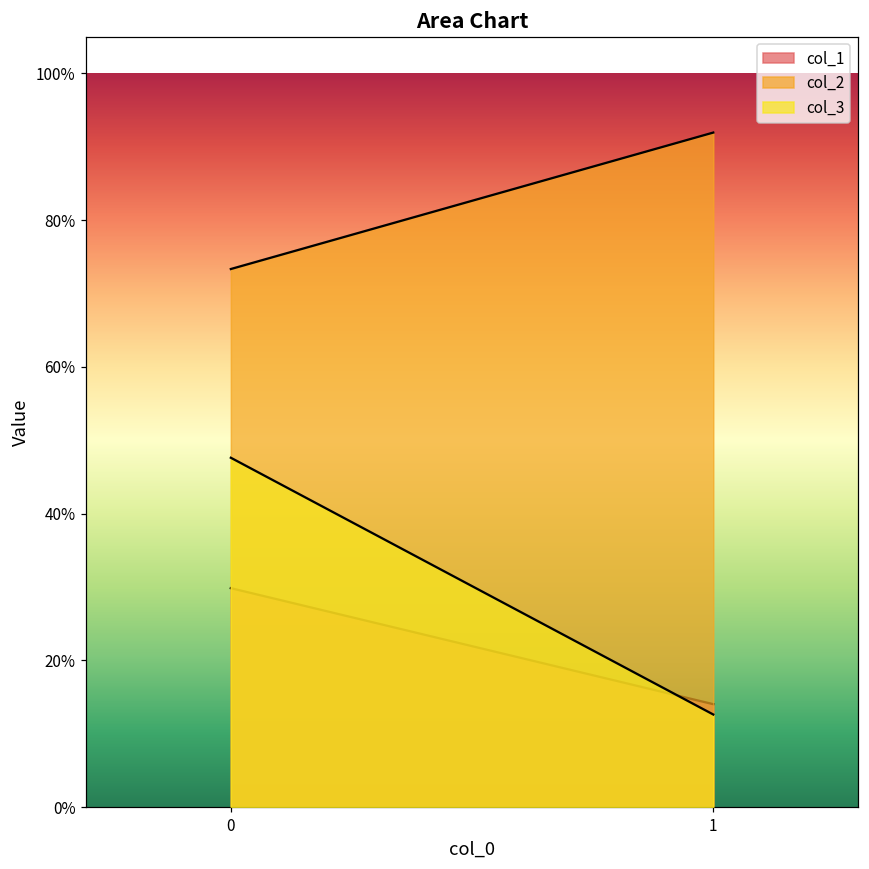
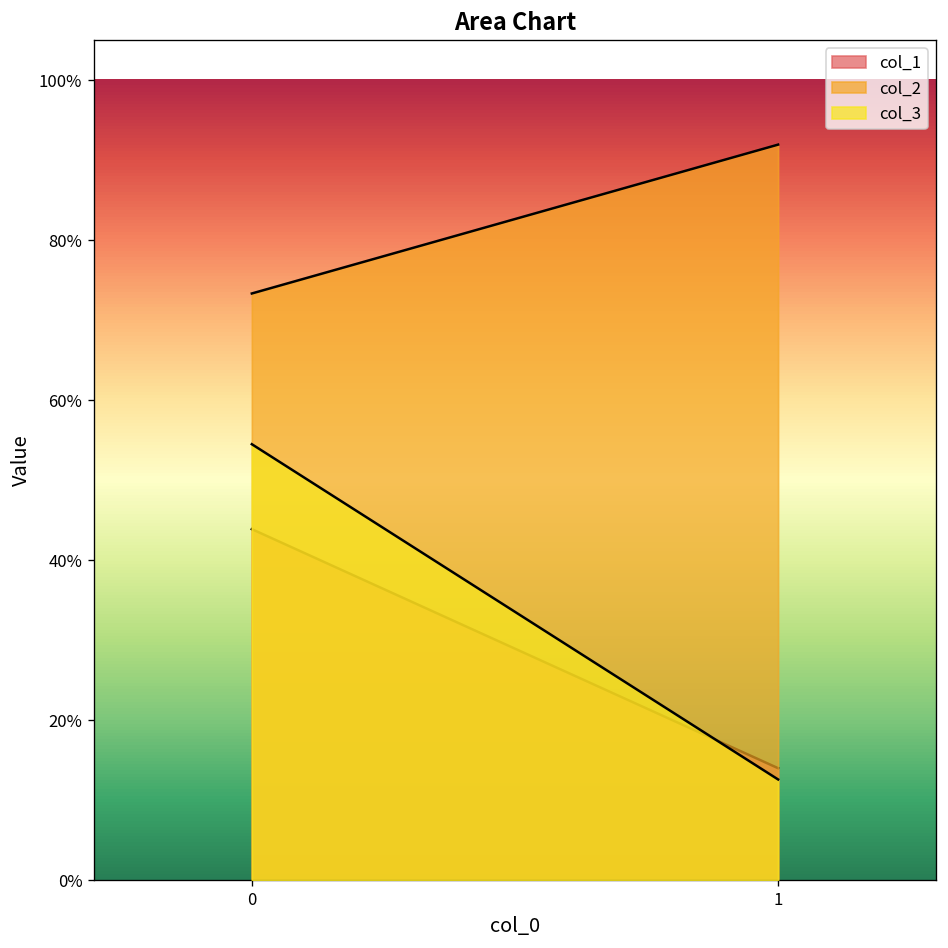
col_1, 0: 30% -> 44%
col_3, 0: 48% -> 55%
